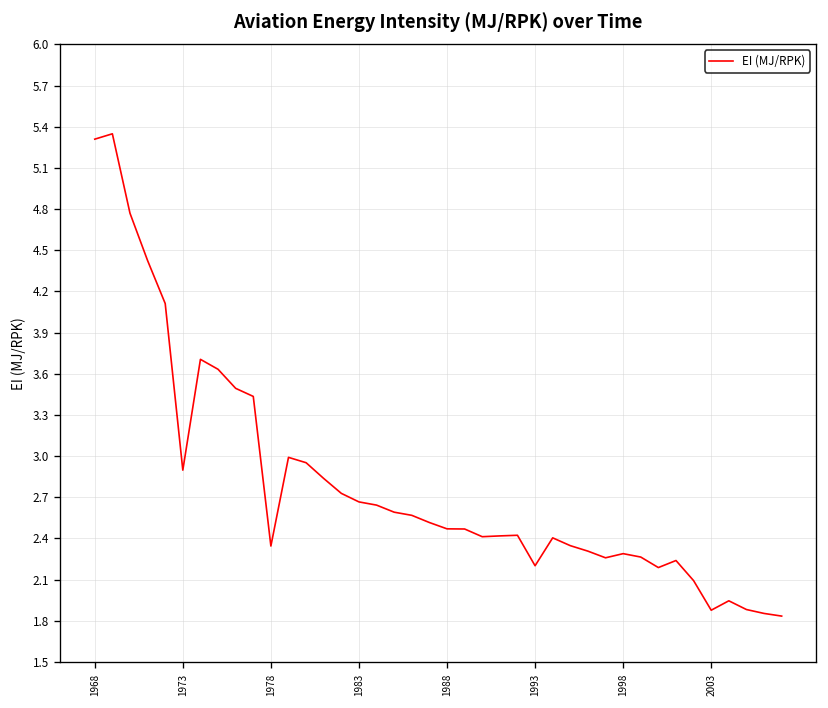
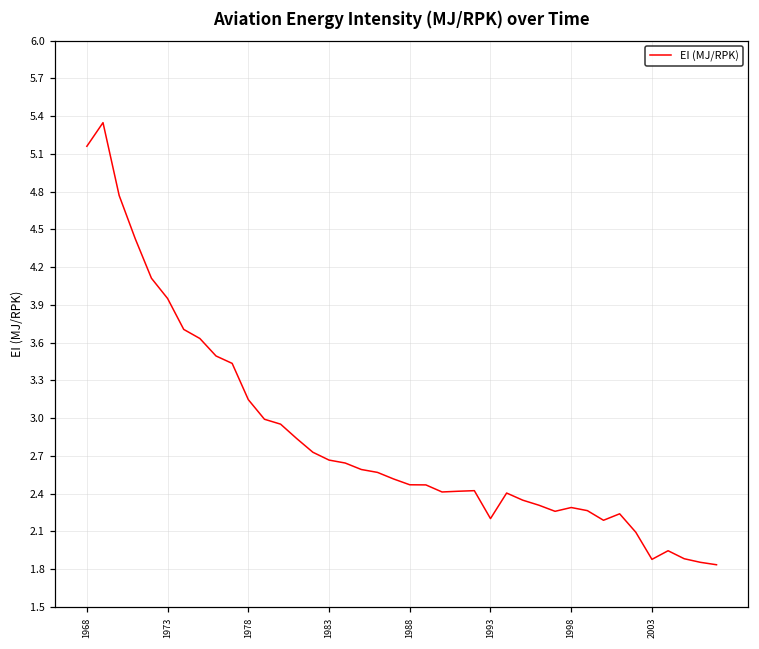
1968: 5.31 -> 5.16
1973: 2.90 -> 3.95
1978: 2.34 -> 3.15
